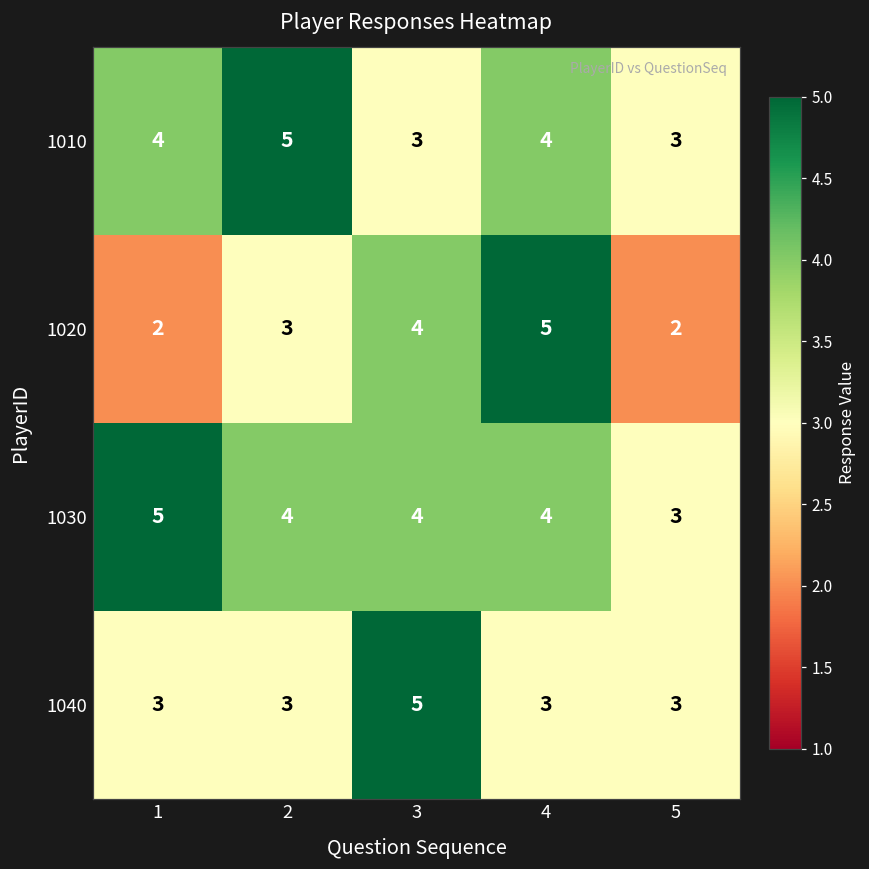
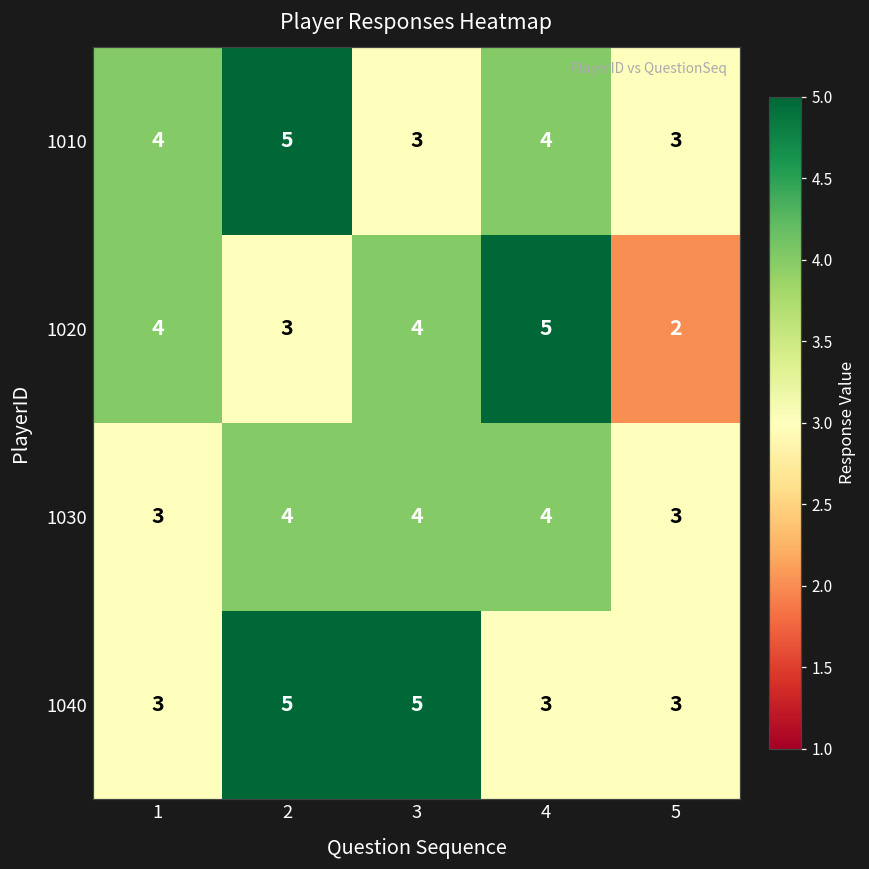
1020, 1: 2 -> 4
1030, 1: 5 -> 3
1040, 2: 3 -> 5
